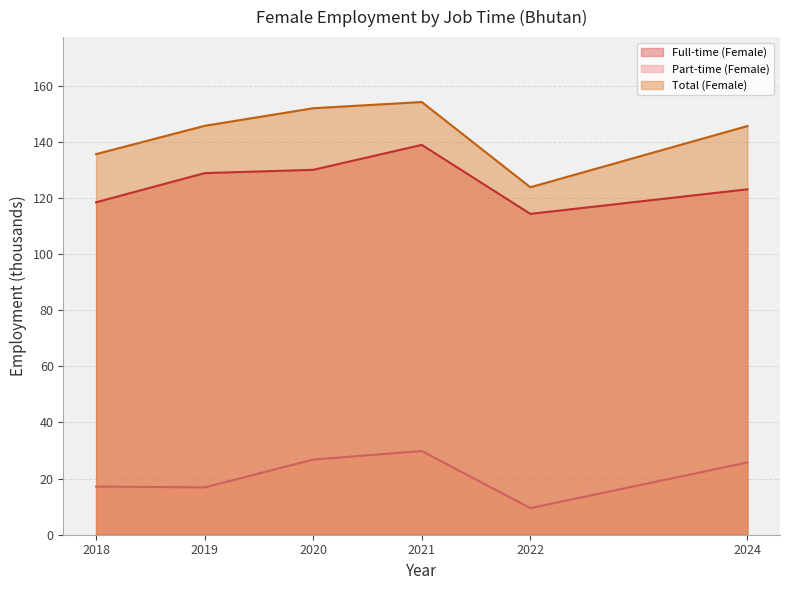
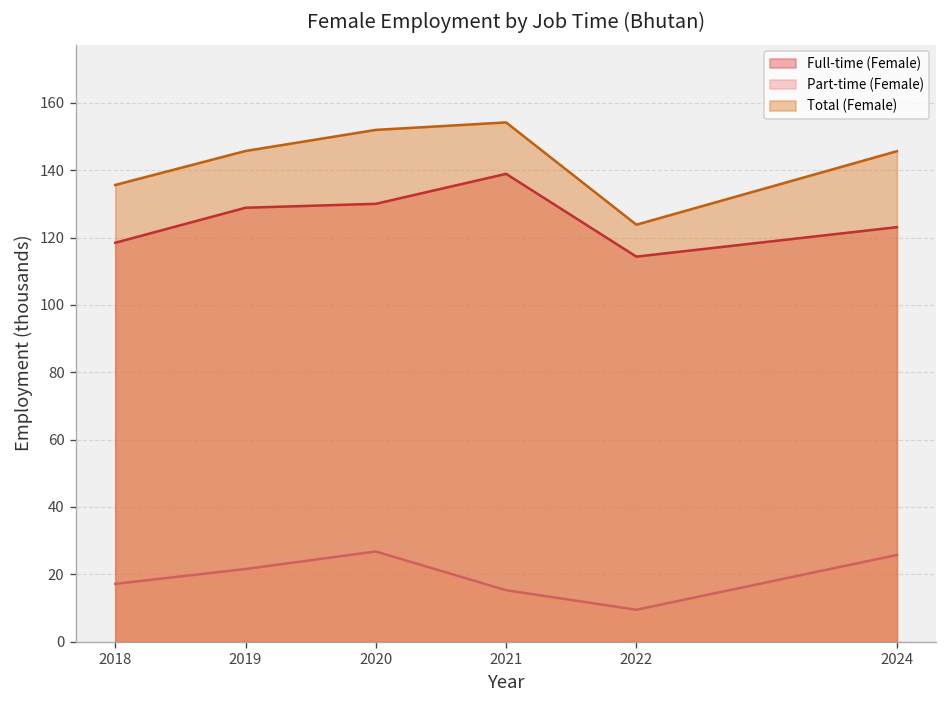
Part-time (Female), 2019: 17 -> 22
Part-time (Female), 2021: 30 -> 15
